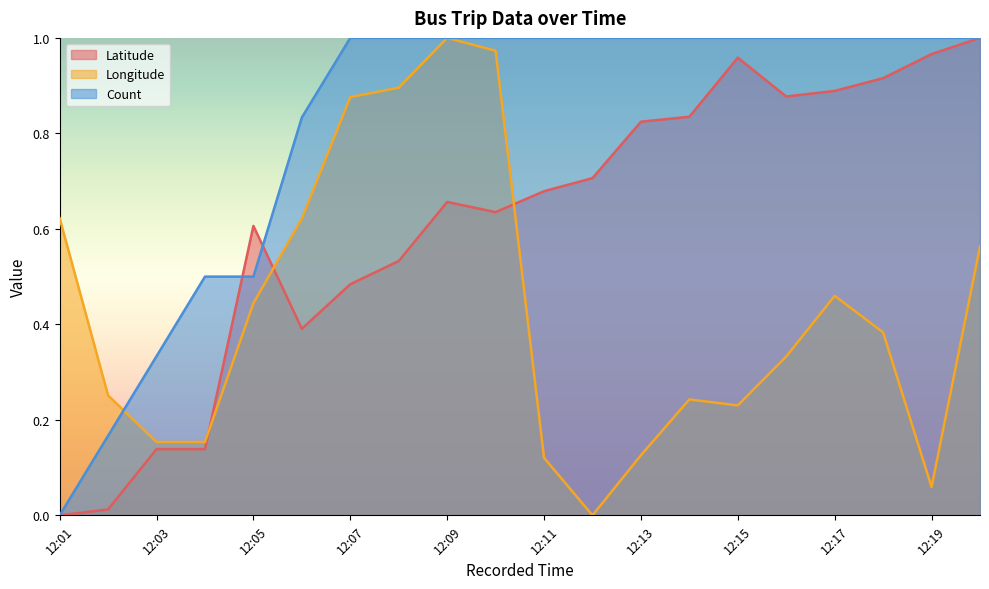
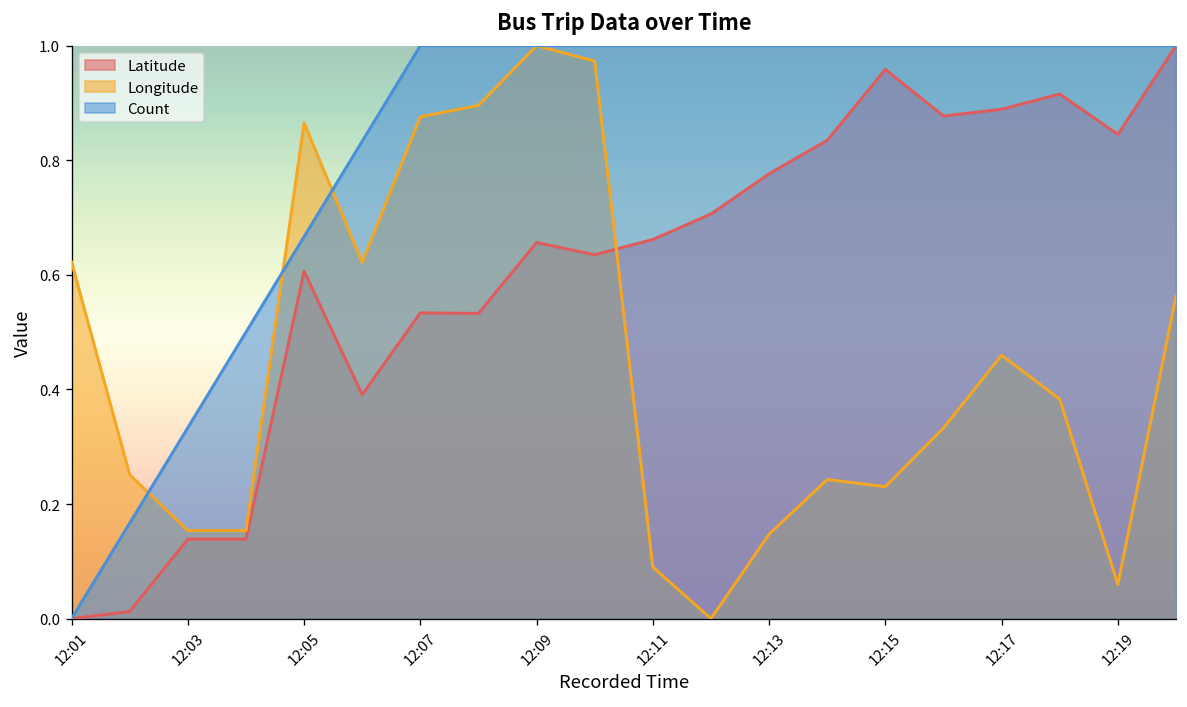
Longitude, 12:05: 0.44 -> 0.87
Count, 12:05: 0.50 -> 0.67
Latitude, 12:07: 0.48 -> 0.53
Latitude, 12:11: 0.68 -> 0.66
Longitude, 12:11: 0.12 -> 0.09
Latitude, 12:13: 0.82 -> 0.78
Longitude, 12:13: 0.13 -> 0.15
Latitude, 12:19: 0.97 -> 0.85
